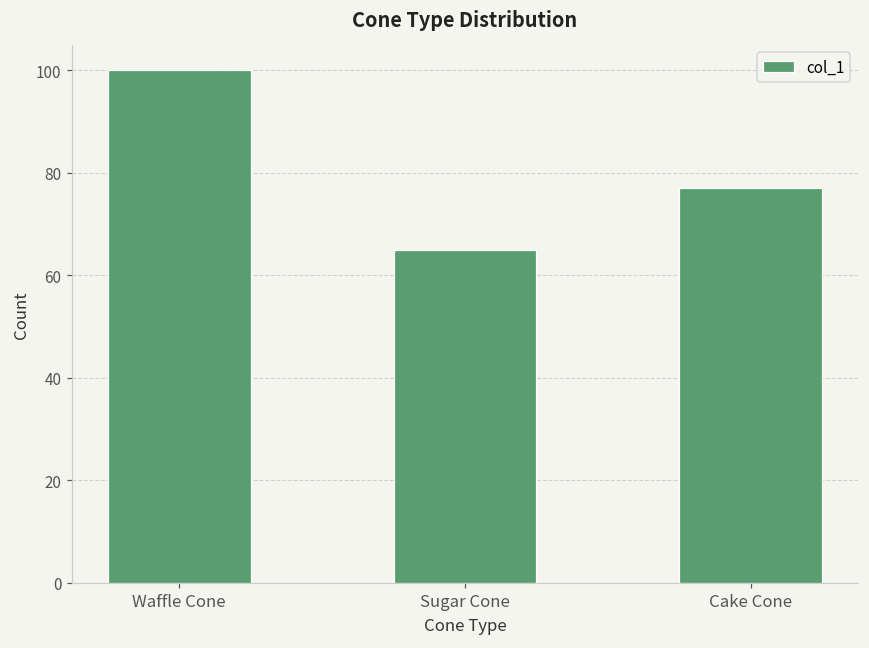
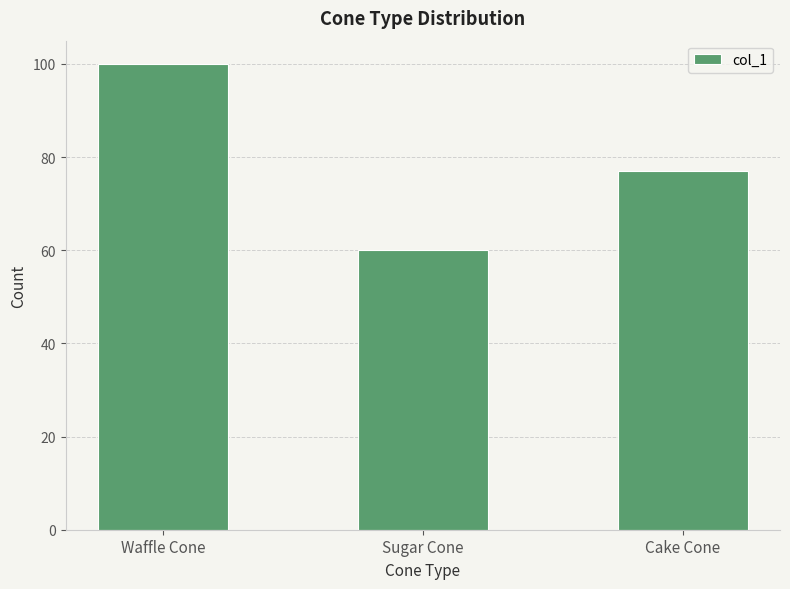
Sugar Cone: 65 -> 60
